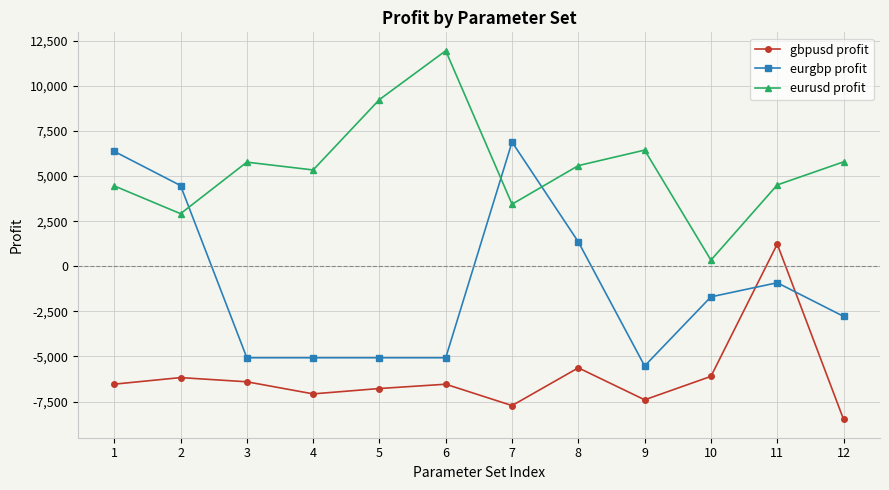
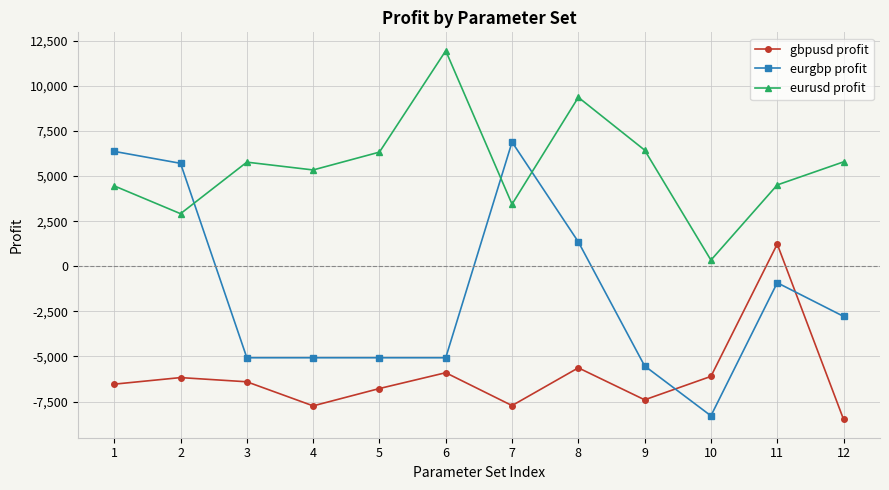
eurgbp profit, 2: 4,500 -> 5,700
gbpusd profit, 4: -7,100 -> -7,700
eurusd profit, 5: 9,200 -> 6,300
gbpusd profit, 6: -6,500 -> -5,900
eurusd profit, 8: 5,600 -> 9,400
eurgbp profit, 10: -1,700 -> -8,300
